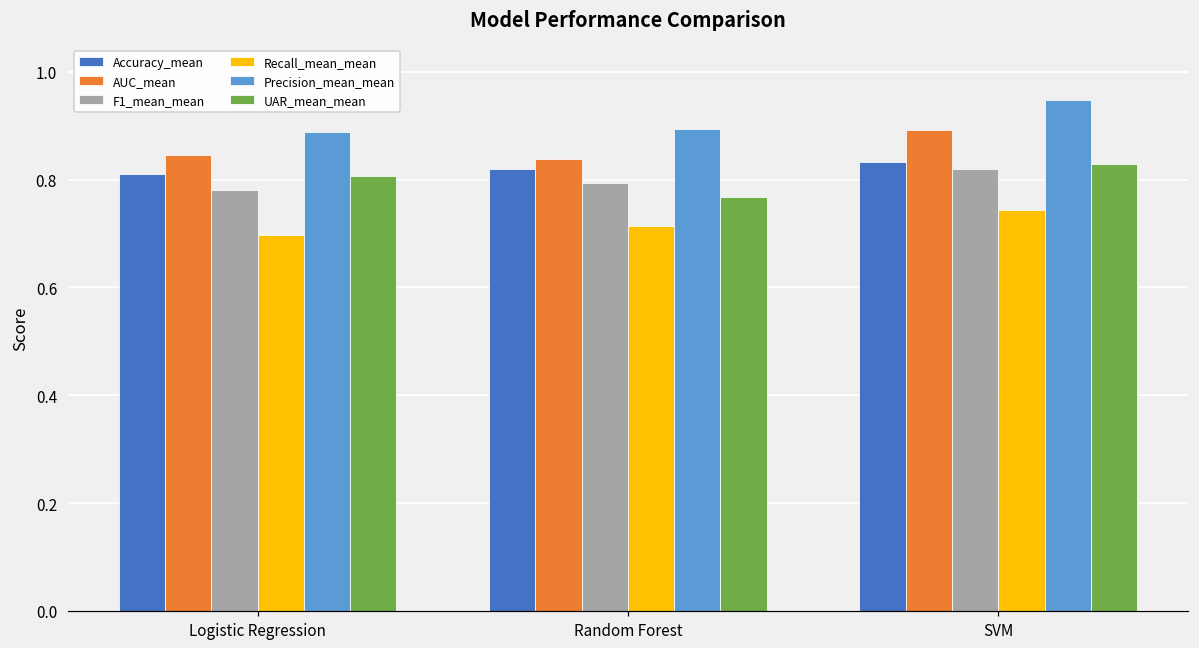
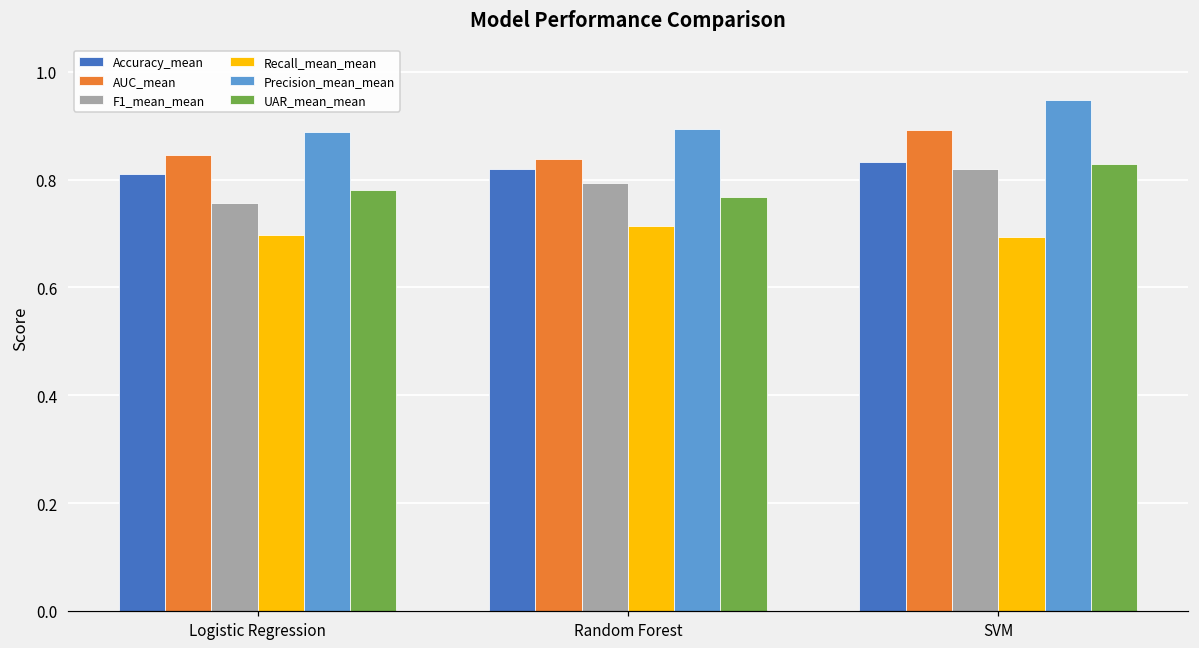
F1_mean_mean, Logistic Regression: 0.78 -> 0.76
UAR_mean_mean, Logistic Regression: 0.81 -> 0.78
Recall_mean_mean, SVM: 0.74 -> 0.69
